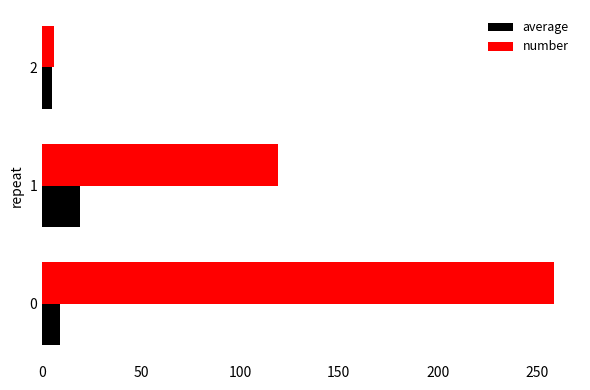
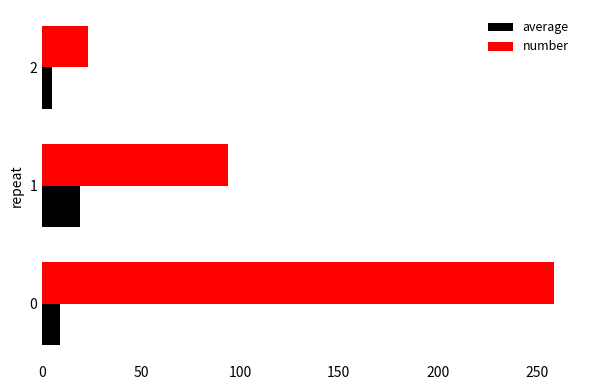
number, 2: 6 -> 23
number, 1: 119 -> 94
